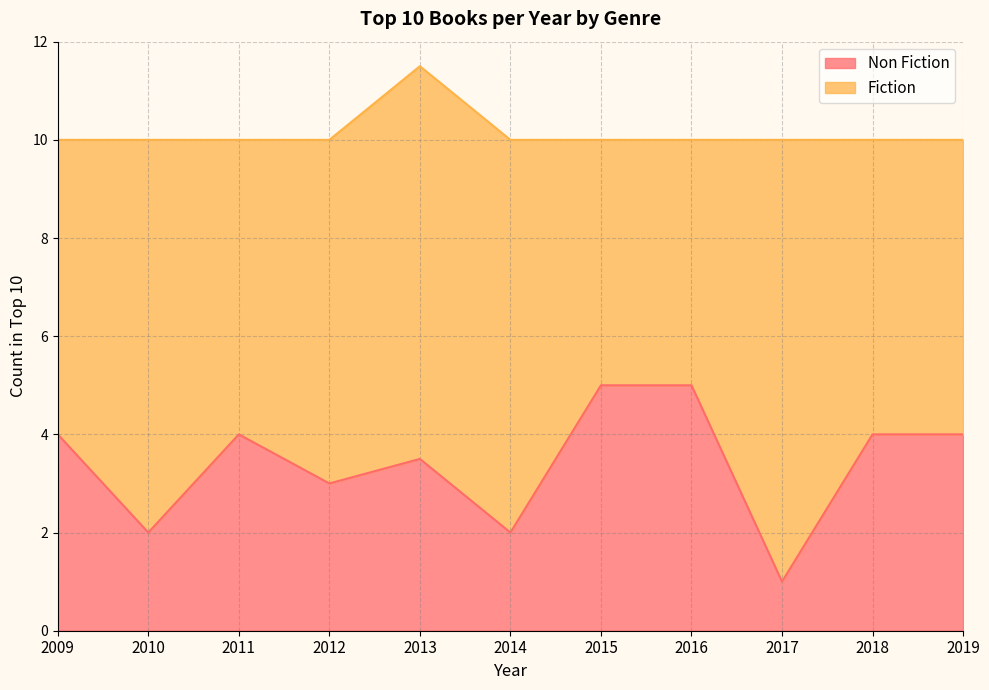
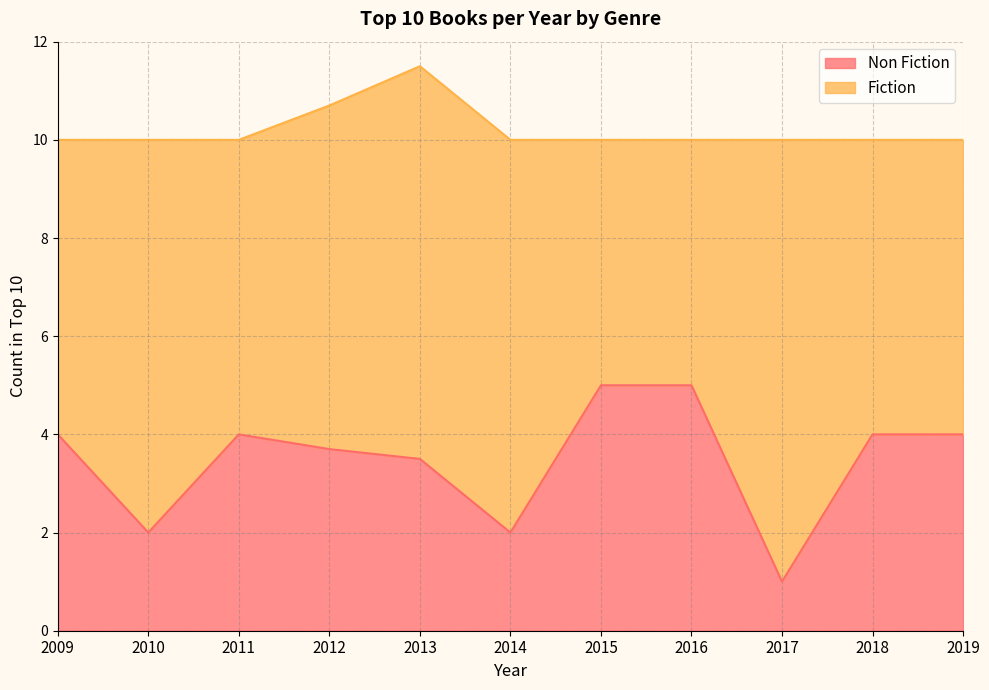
Non Fiction, 2012: 3.0 -> 3.7
